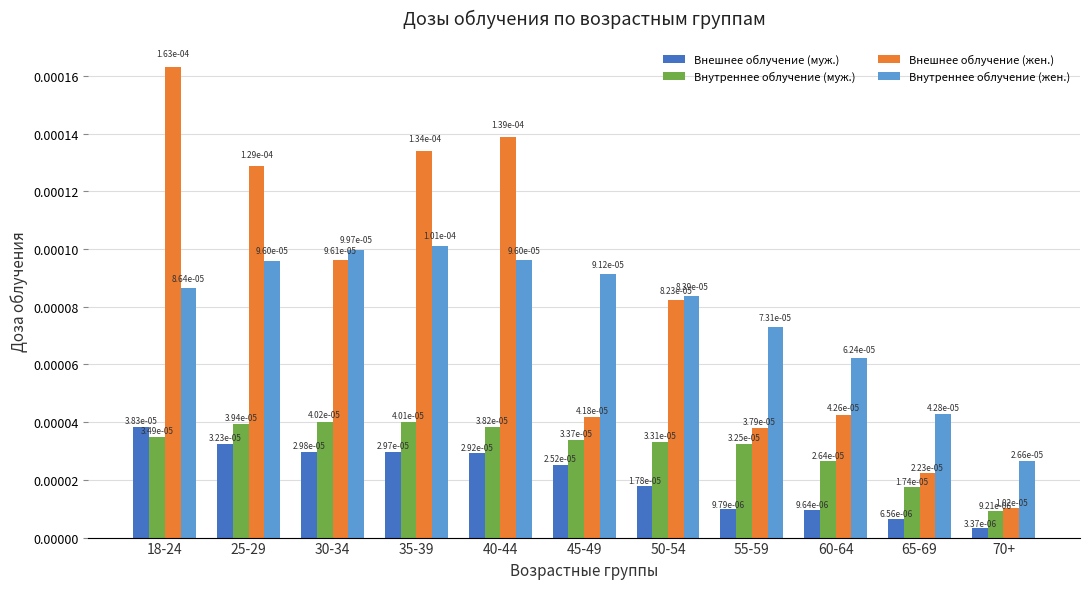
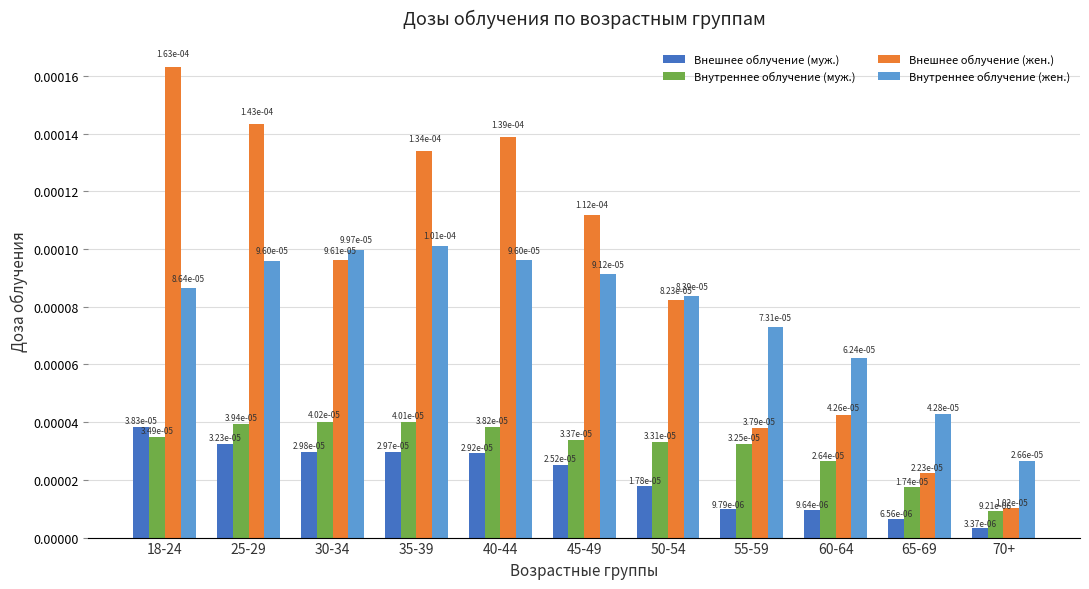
Внешнее облучение (жен.), 25-29: 1.29e-04 -> 1.43e-04
Внешнее облучение (жен.), 45-49: 4.18e-05 -> 1.12e-04
